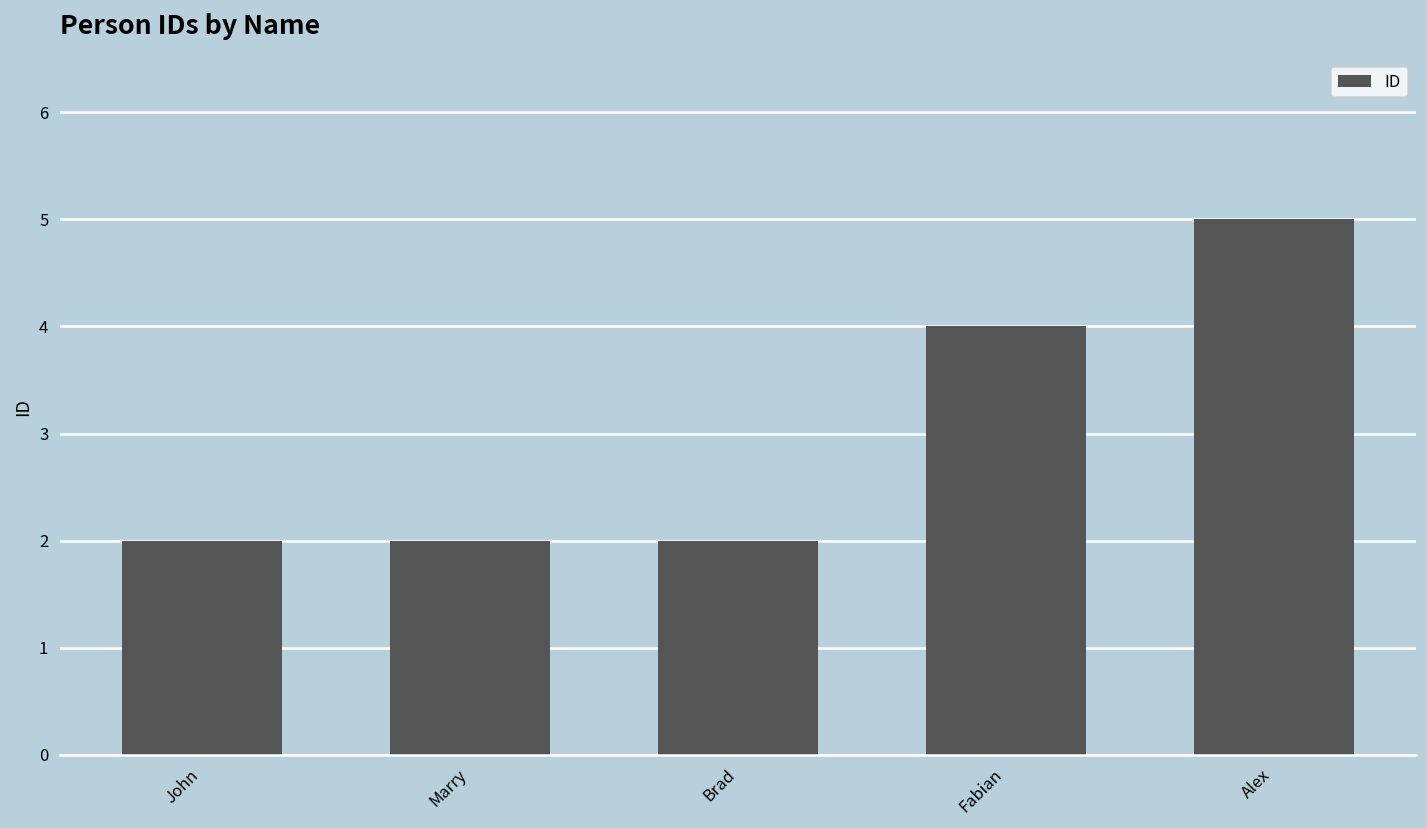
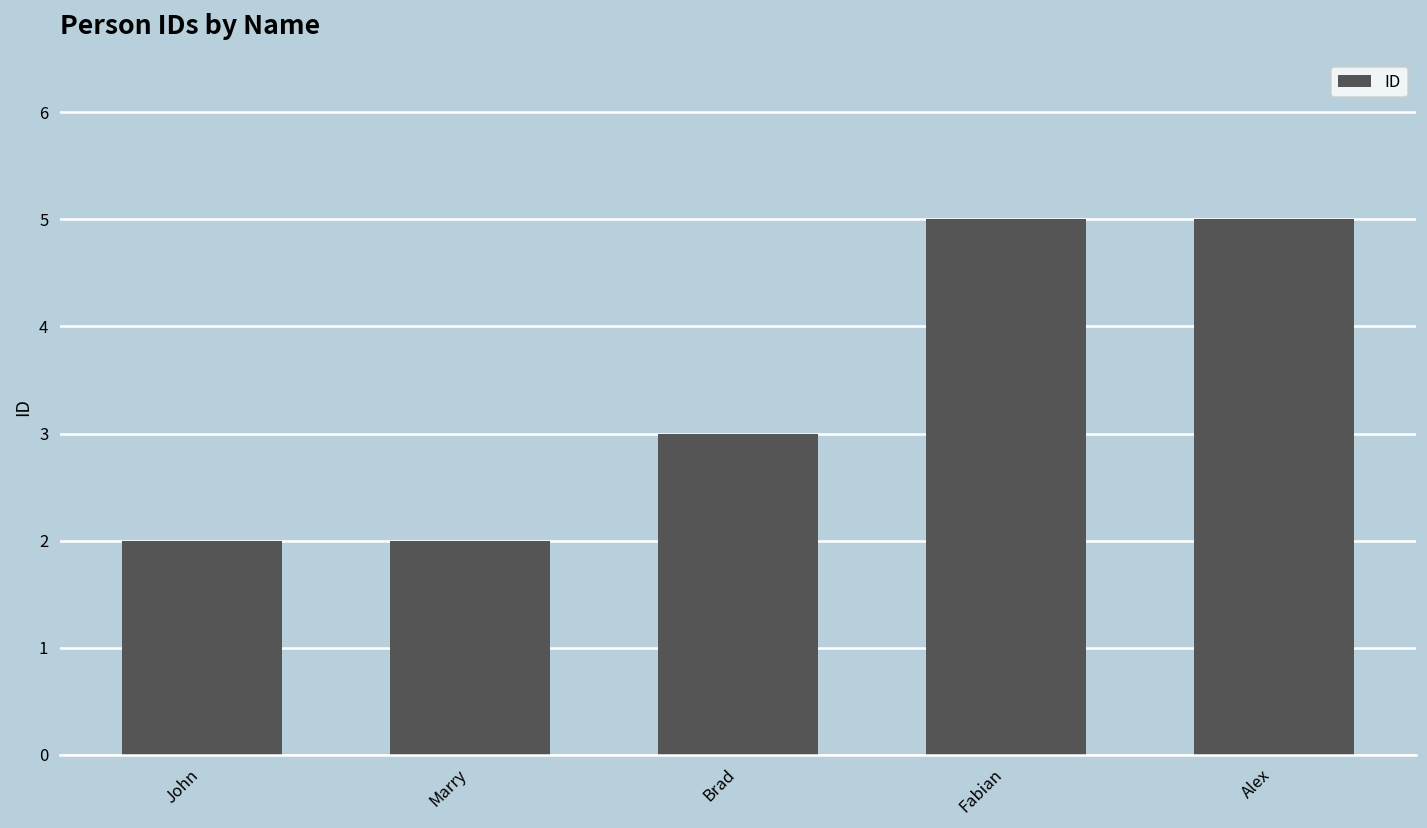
Brad: 2 -> 3
Fabian: 4 -> 5
